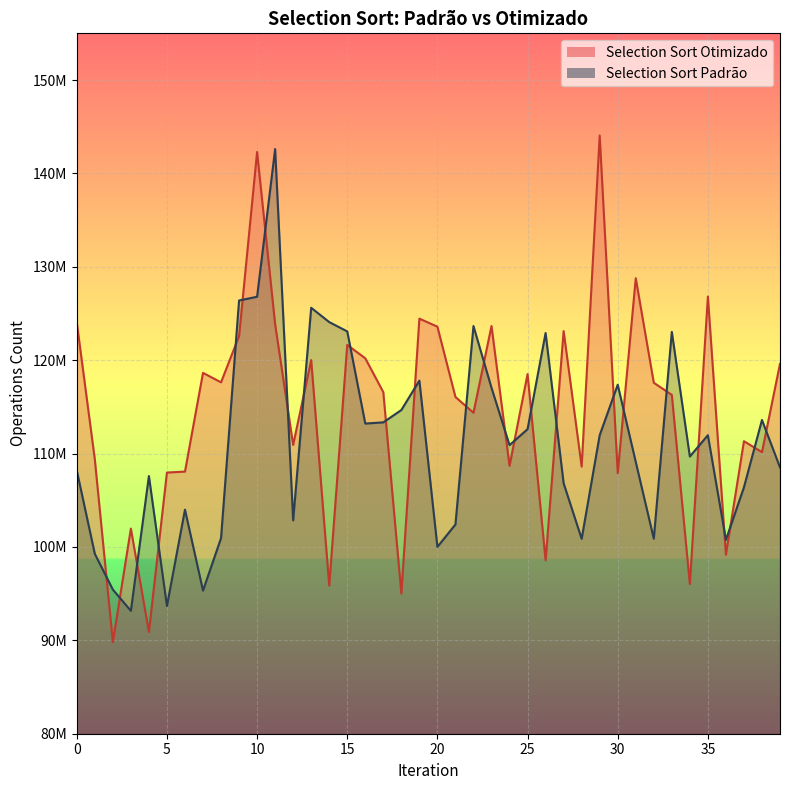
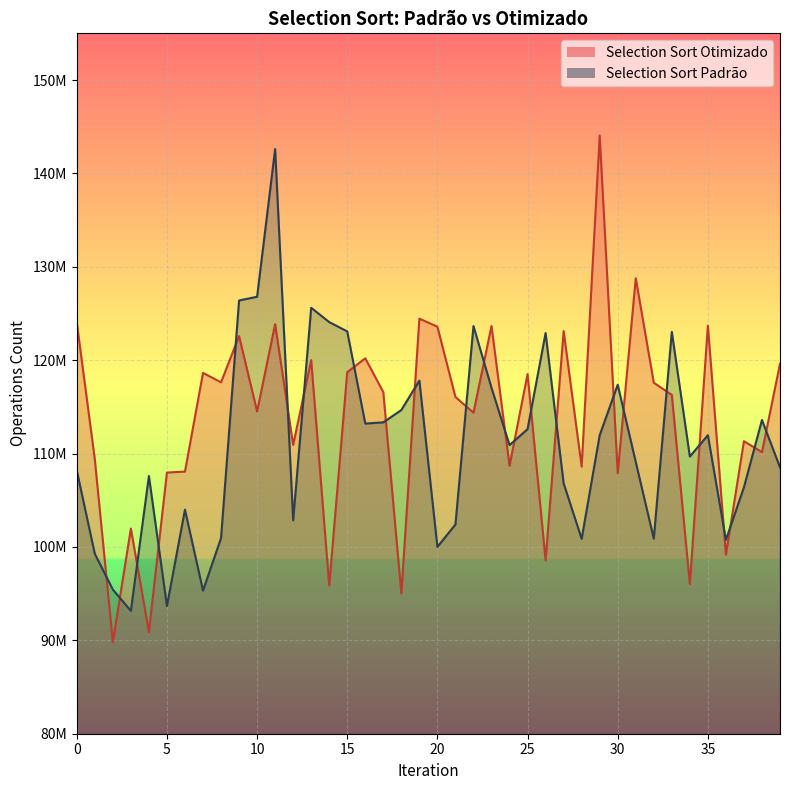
Selection Sort Otimizado, 10: 142000000 -> 115000000
Selection Sort Otimizado, 15: 122000000 -> 119000000
Selection Sort Otimizado, 35: 127000000 -> 124000000
